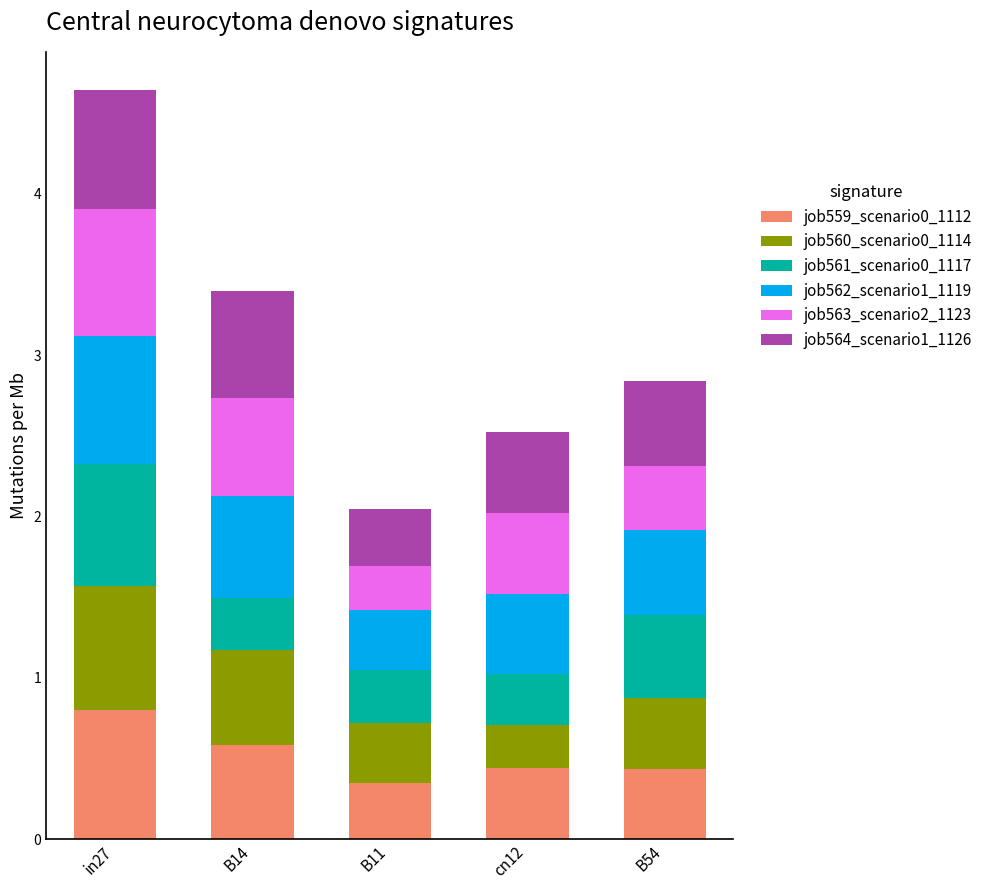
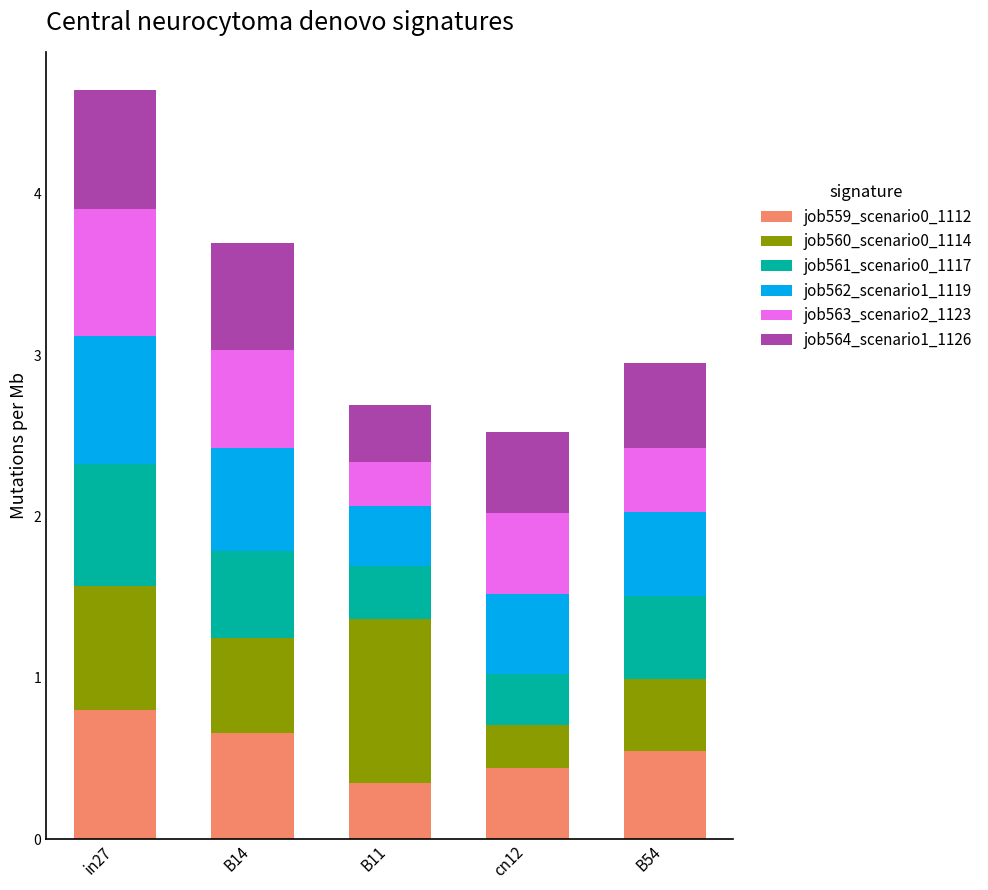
job559_scenario0_1112, B14: 0.58 -> 0.66
job561_scenario0_1117, B14: 0.32 -> 0.54
job560_scenario0_1114, B11: 0.37 -> 1.01
job559_scenario0_1112, B54: 0.43 -> 0.55
